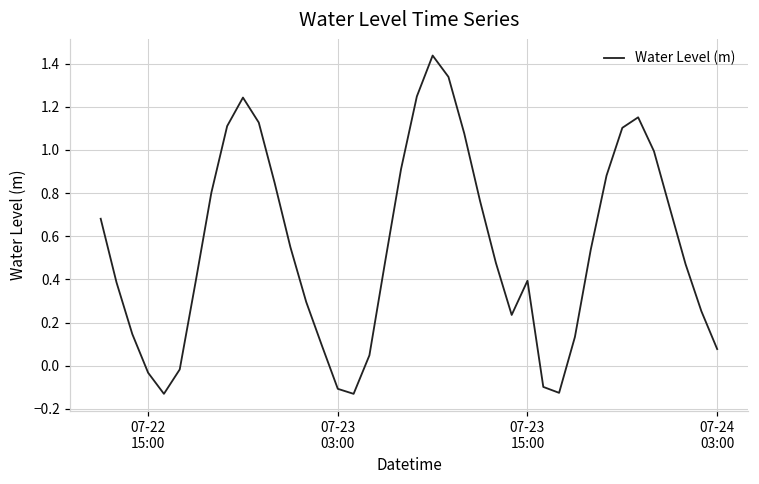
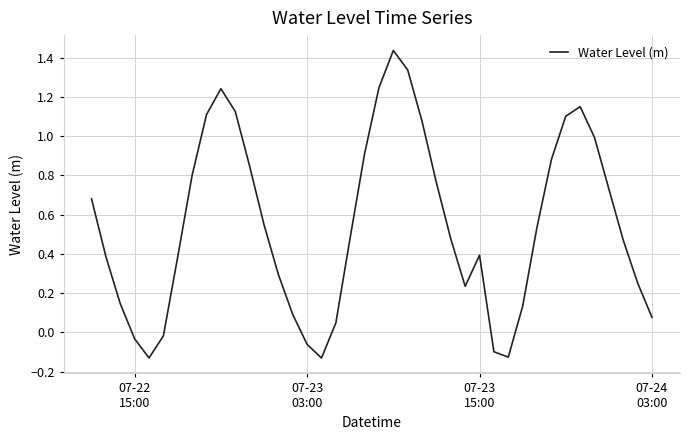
07-23 03:00: -0.11 -> -0.06
